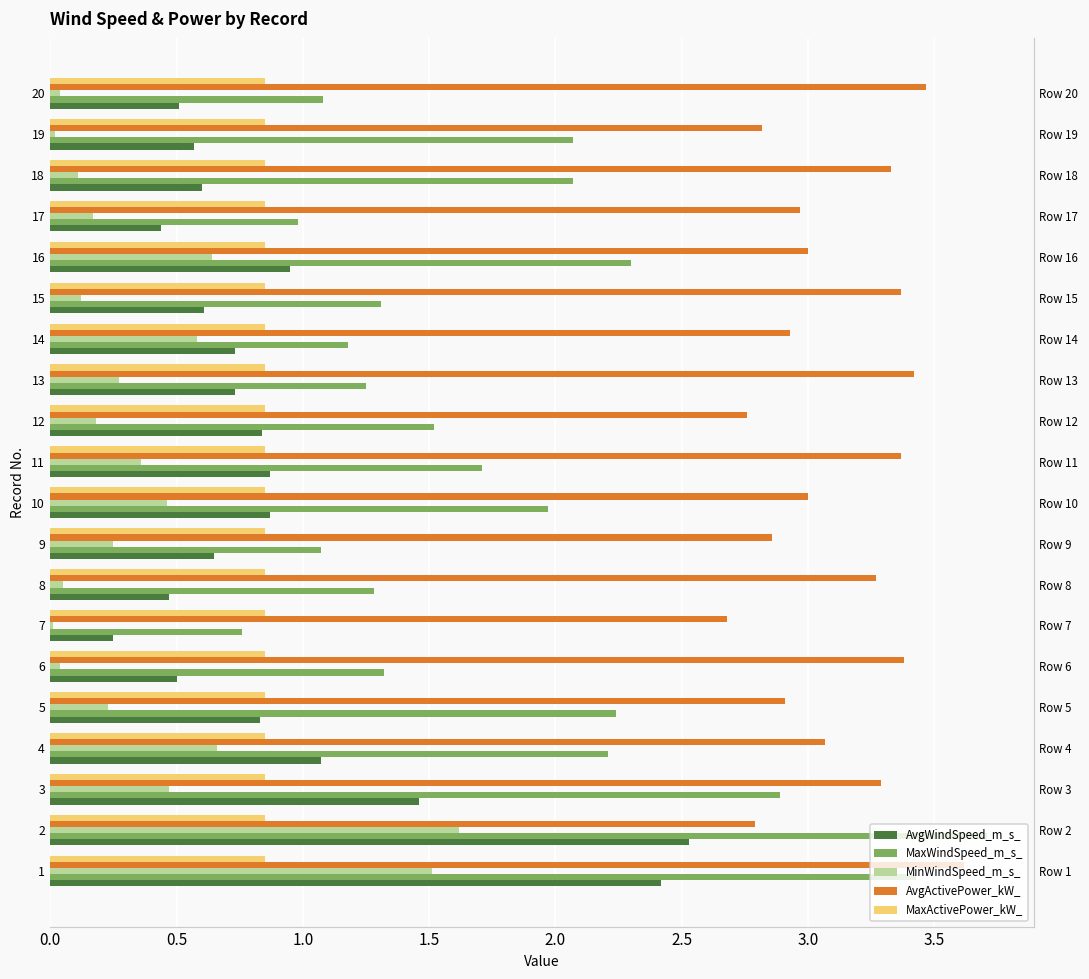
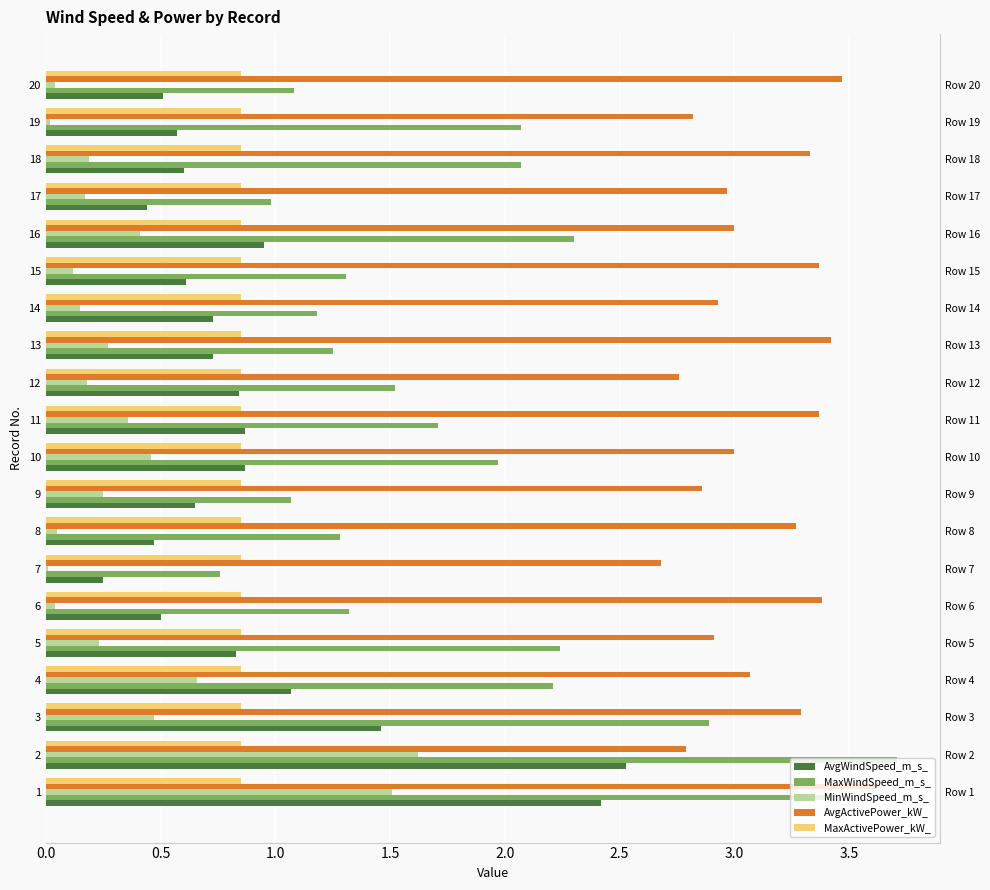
MinWindSpeed_m_s_, 18: 0.11 -> 0.19
MinWindSpeed_m_s_, 16: 0.64 -> 0.41
MinWindSpeed_m_s_, 14: 0.58 -> 0.15
